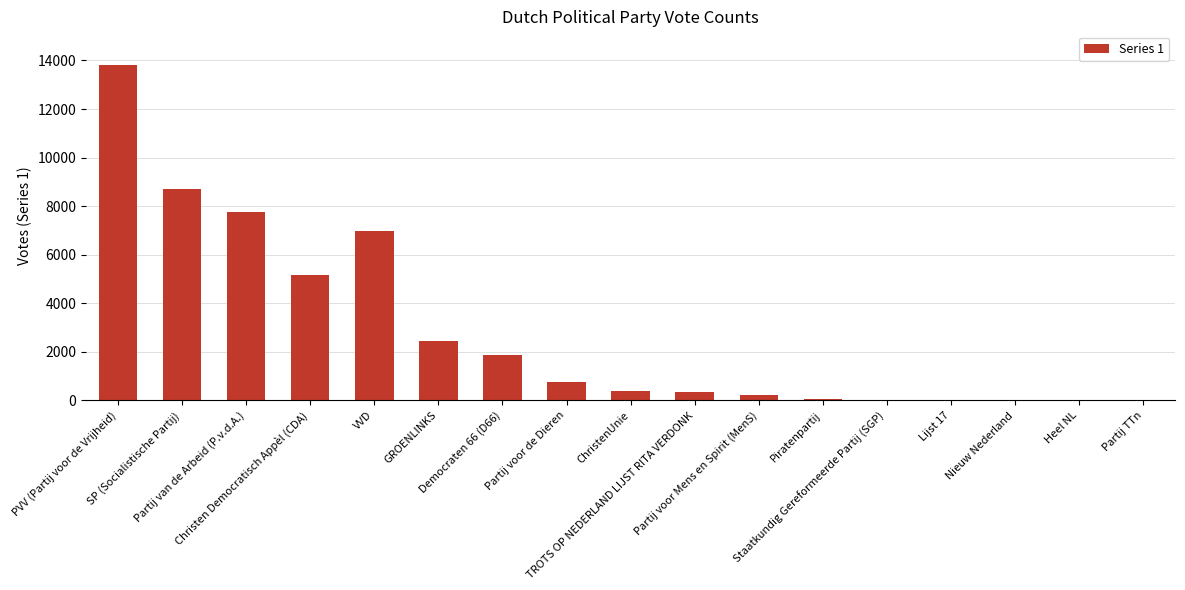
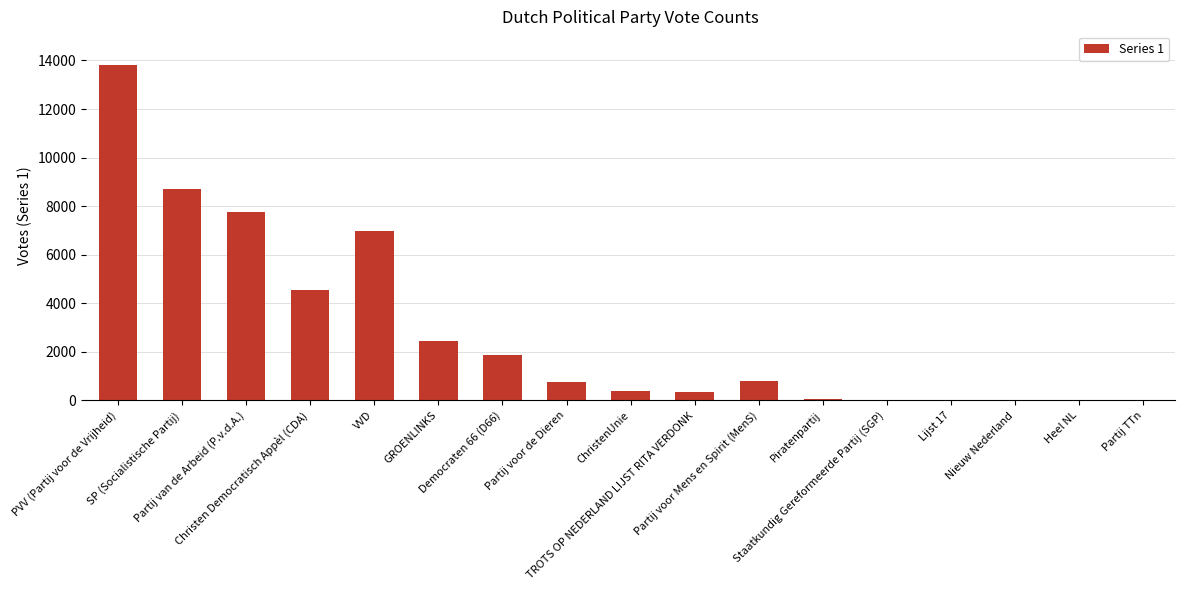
Christen Democratisch Appèl (CDA): 5200 -> 4600
Partij voor Mens en Spirit (MenS): 200 -> 800
